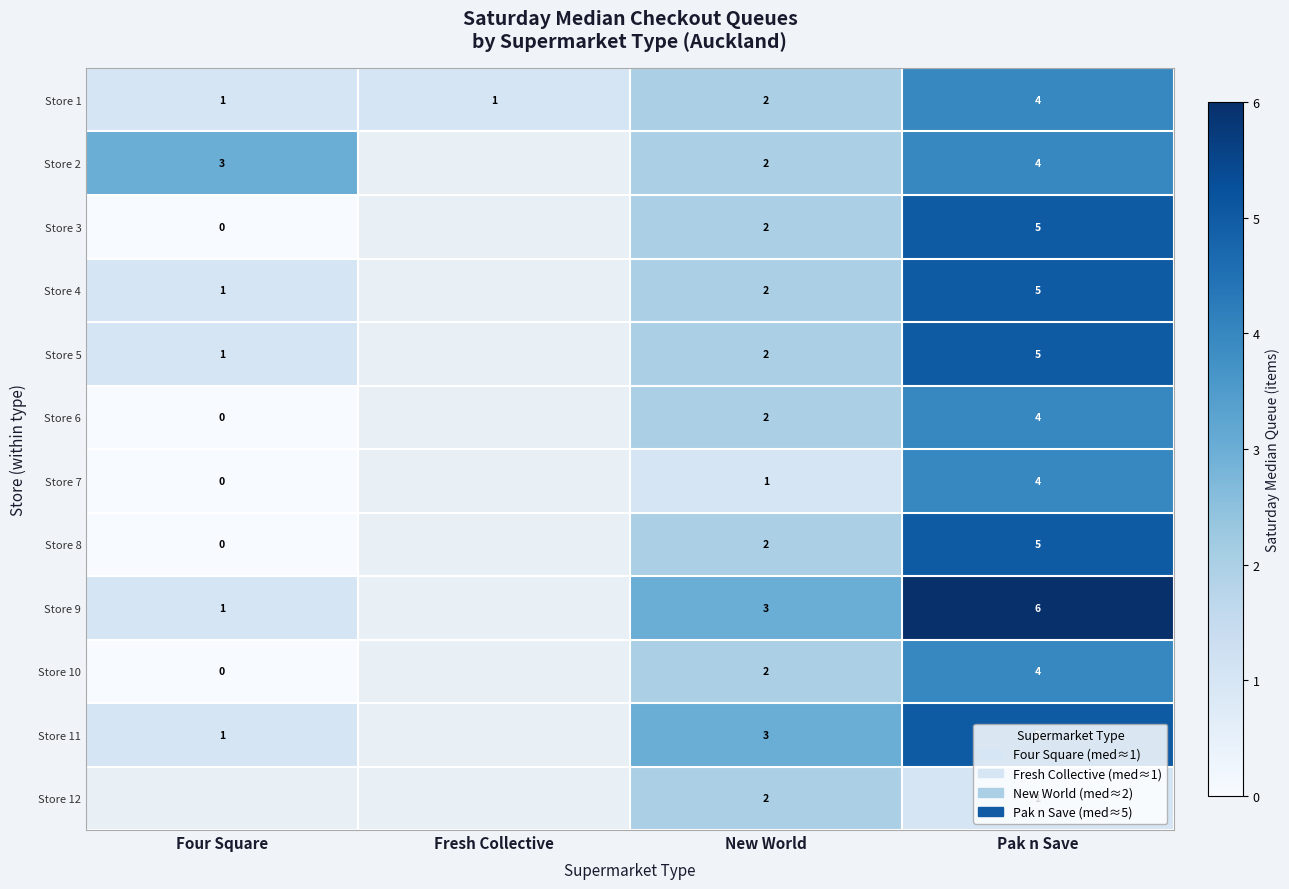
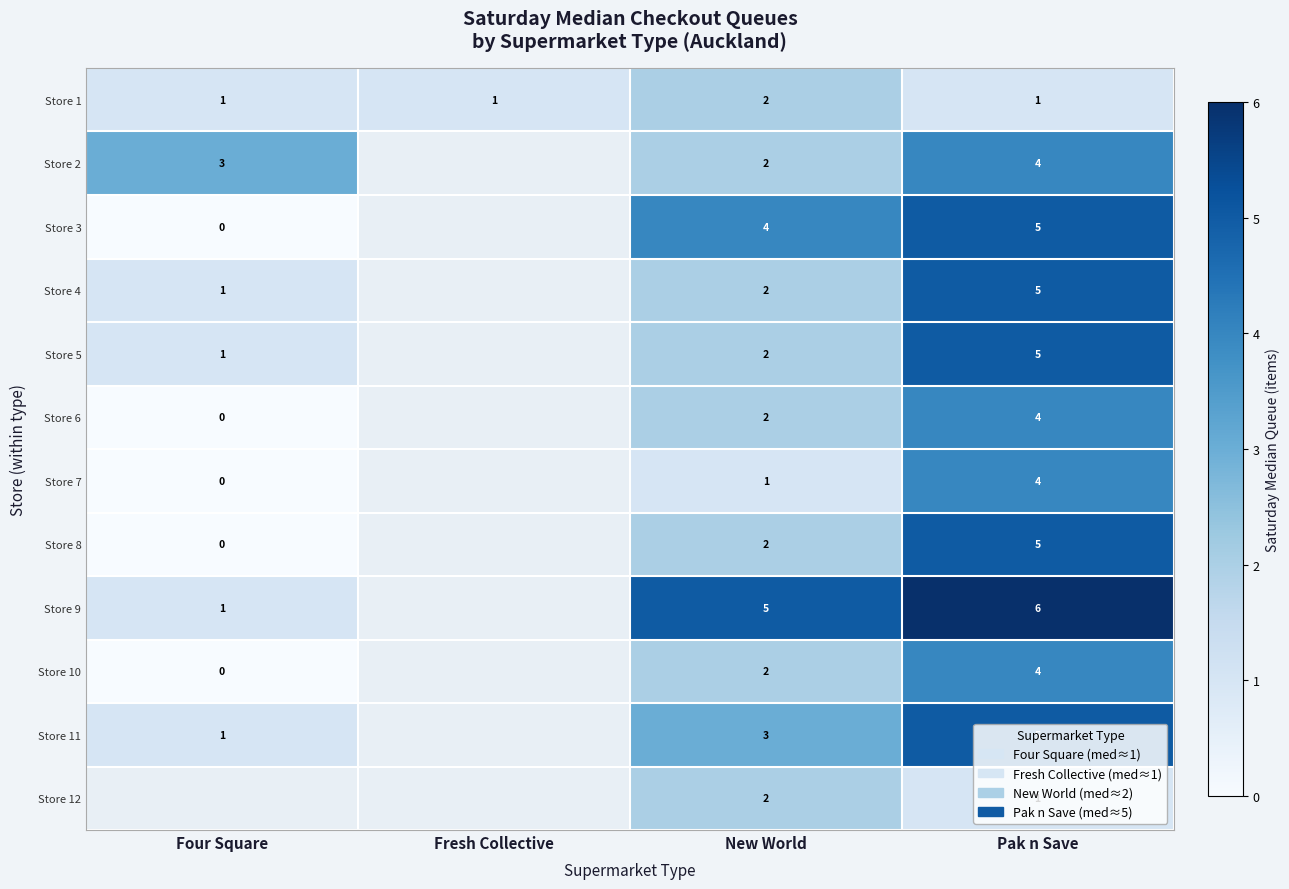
Store 1, Pak n Save: 4 -> 1
Store 3, New World: 2 -> 4
Store 9, New World: 3 -> 5
